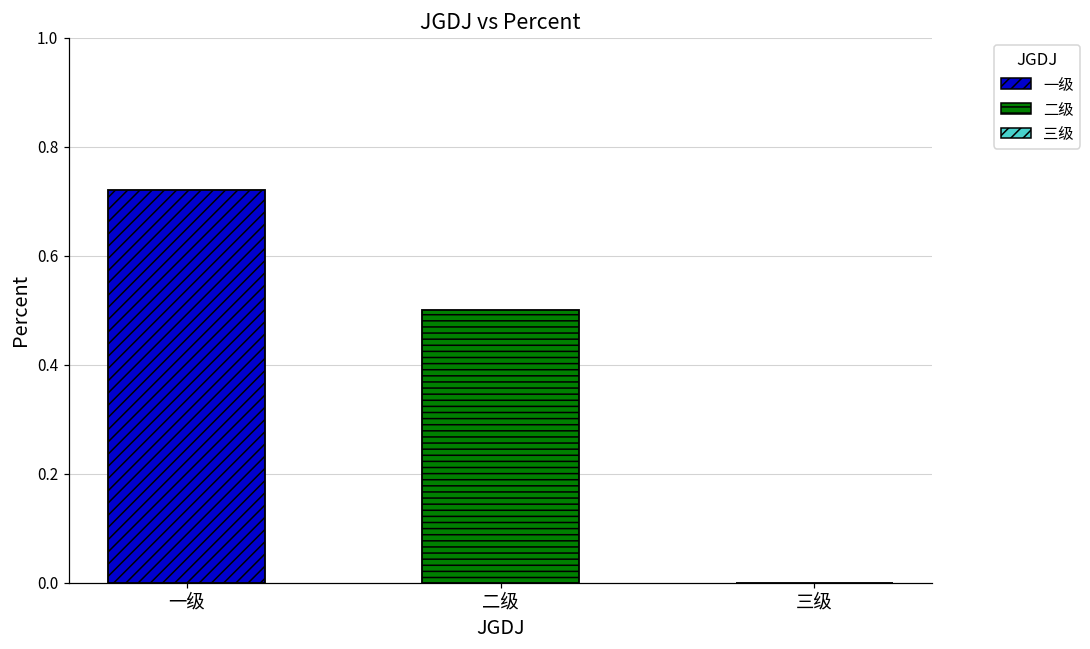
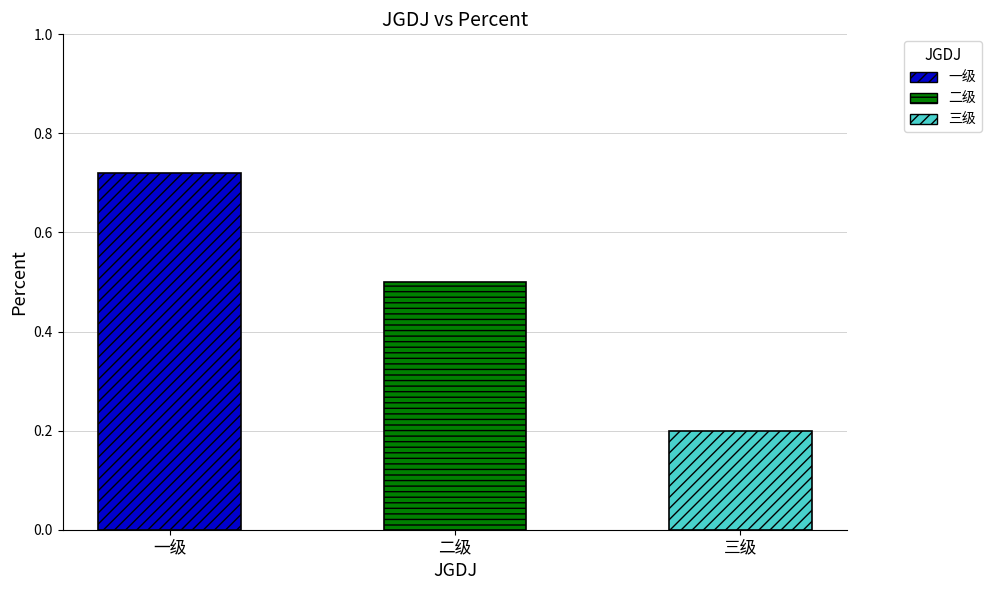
三级: 0.0 -> 0.2
